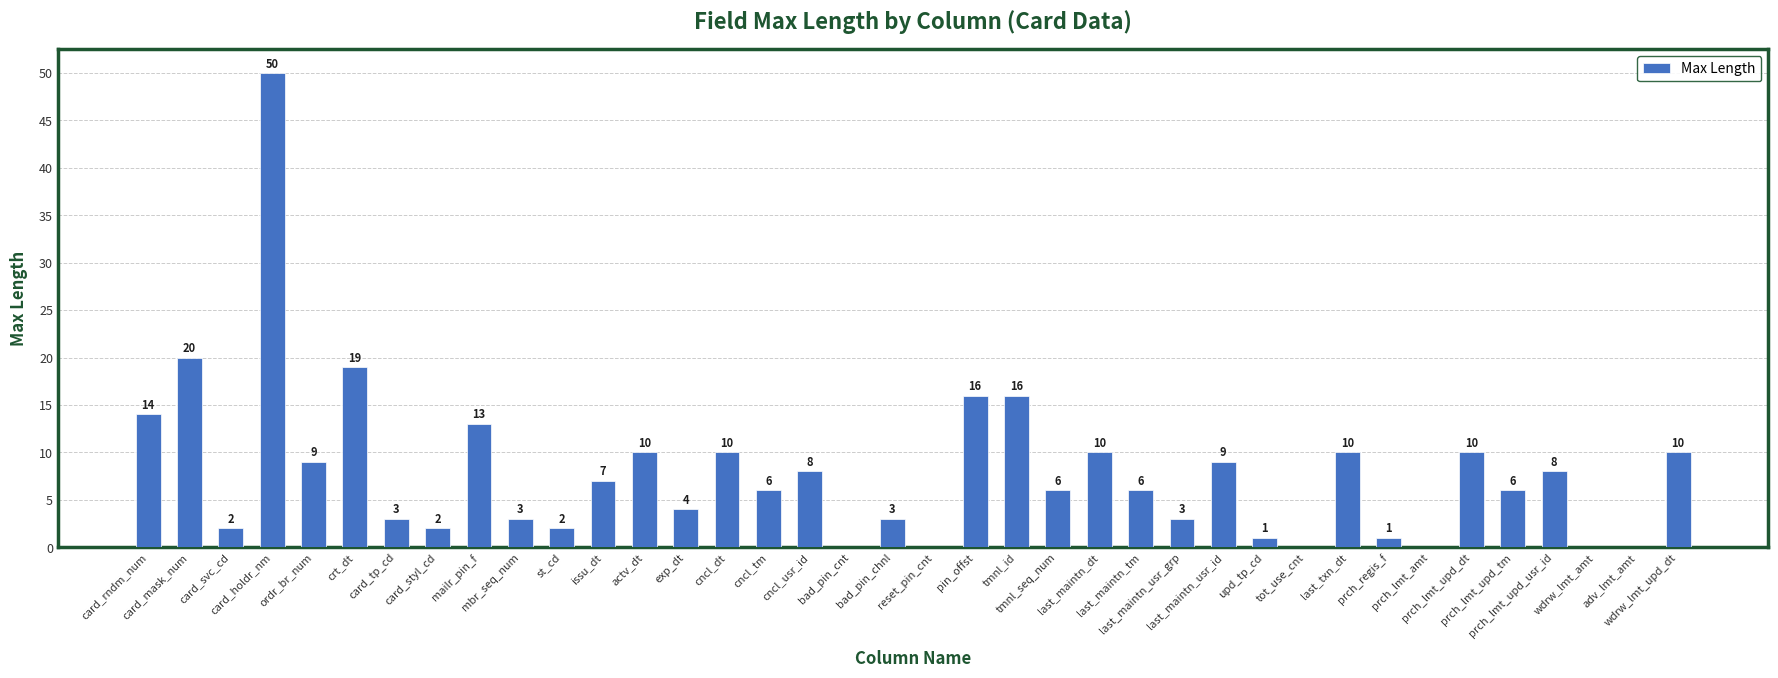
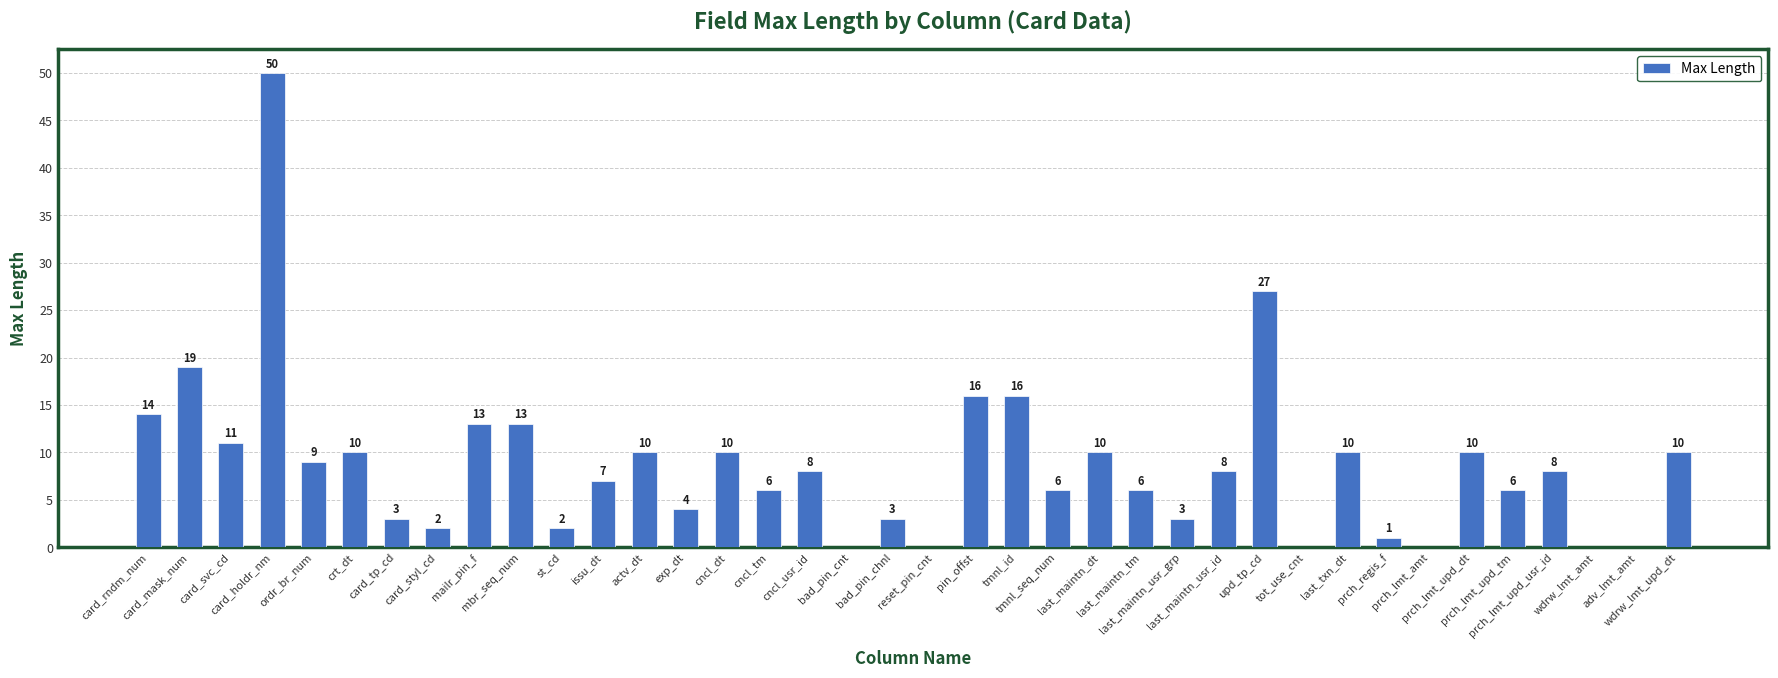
card_mask_num: 20 -> 19
card_svc_cd: 2 -> 11
crt_dt: 19 -> 10
mbr_seq_num: 3 -> 13
last_maintn_usr_id: 9 -> 8
upd_tp_cd: 1 -> 27
